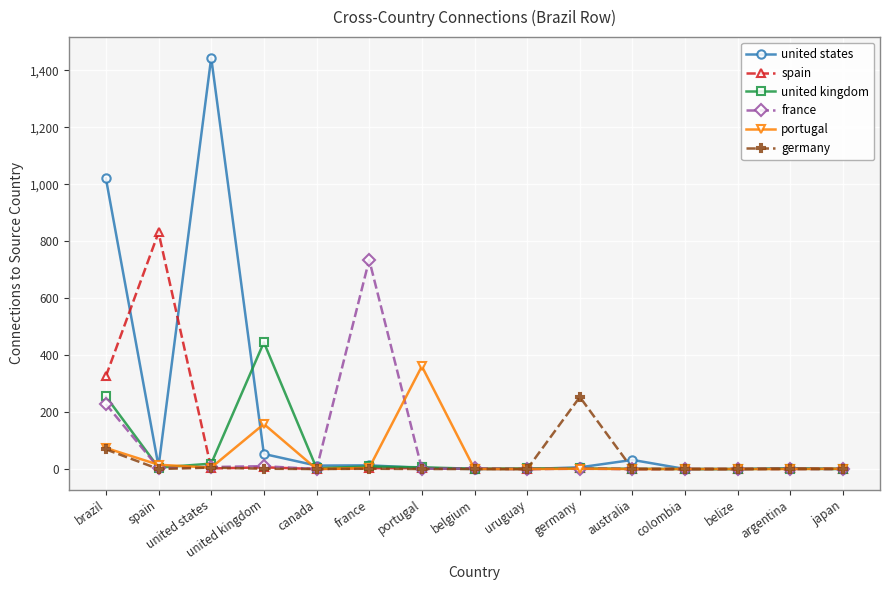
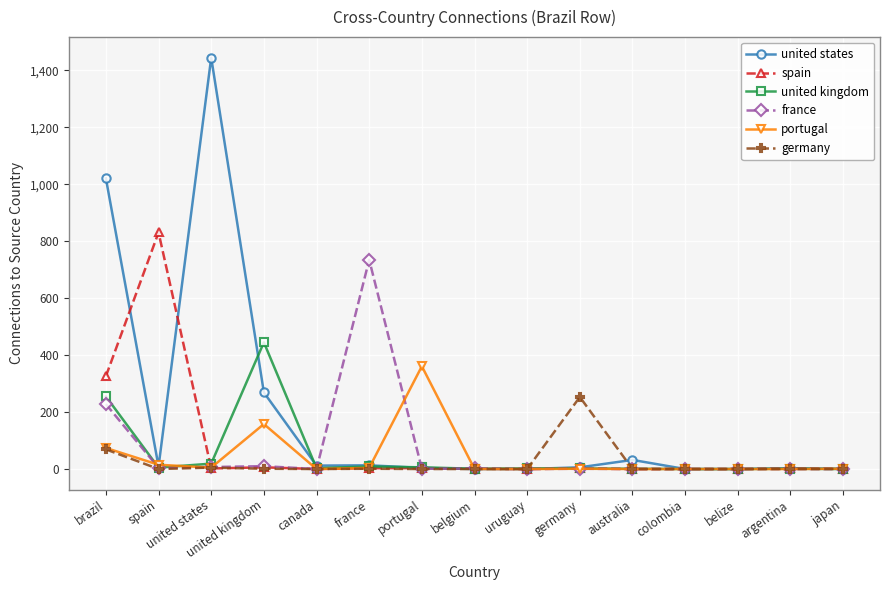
united states, united kingdom: 50 -> 270
